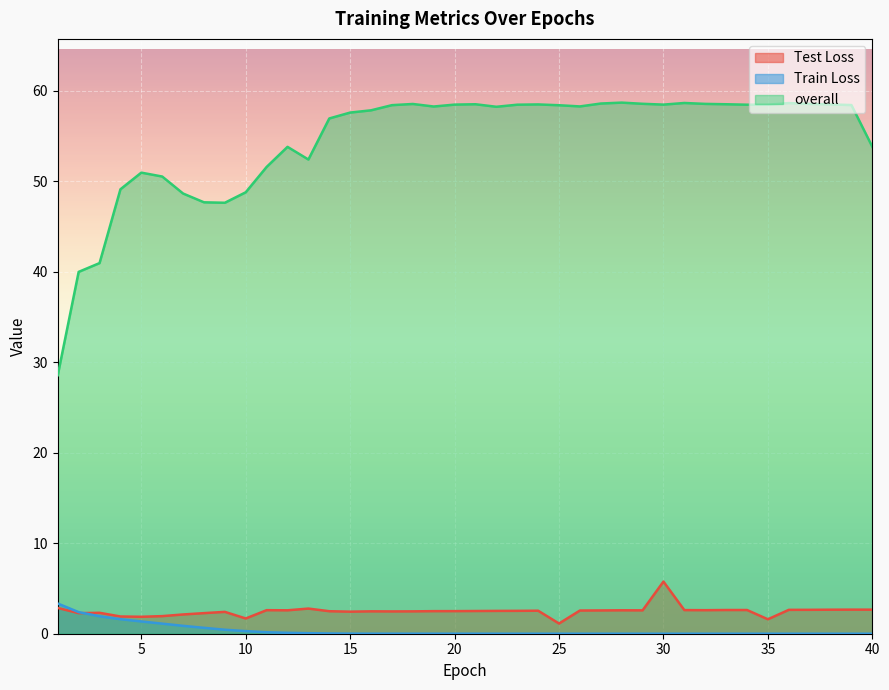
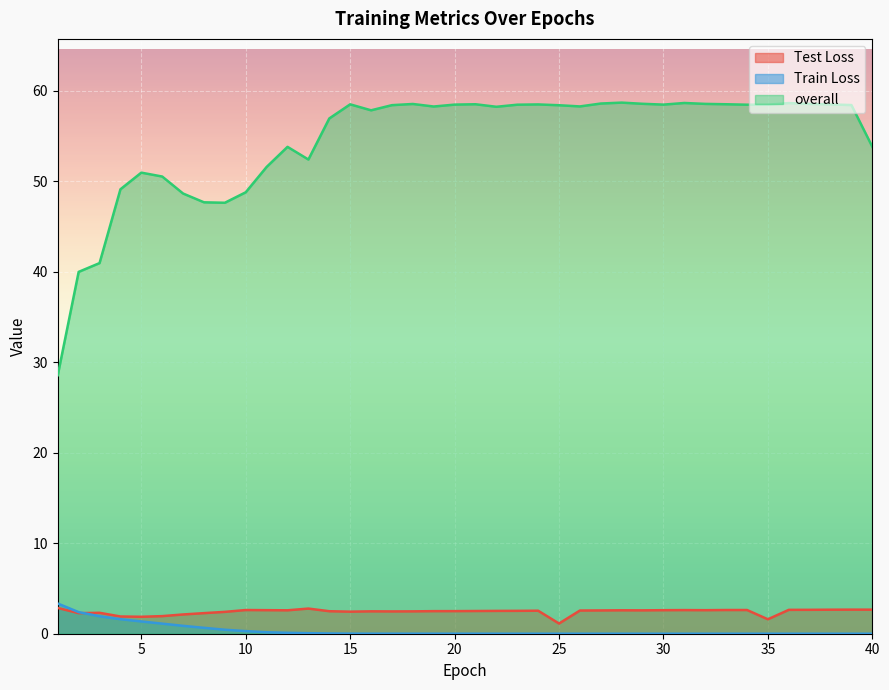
Test Loss, 10: 2 -> 3
overall, 15: 58 -> 59
Test Loss, 30: 6 -> 3
